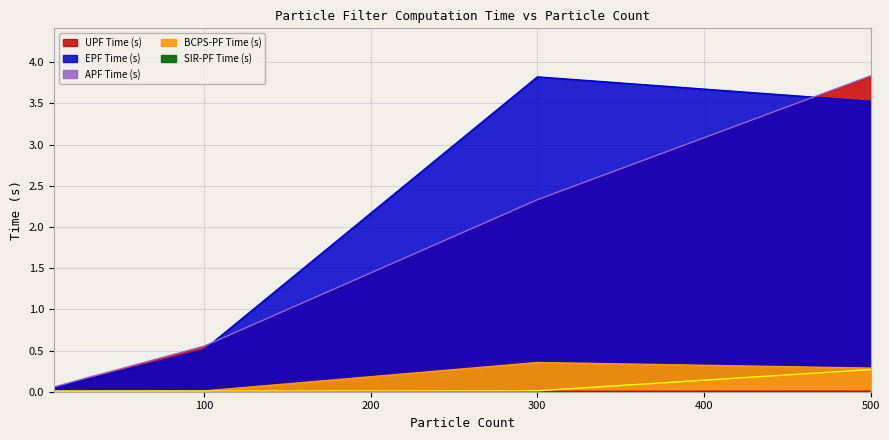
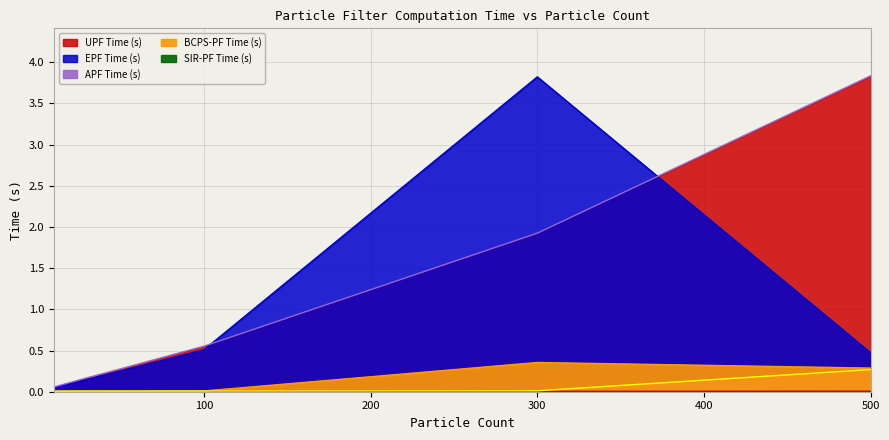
UPF Time (s), 300: 2.3 -> 1.9
EPF Time (s), 500: 3.5 -> 0.5
